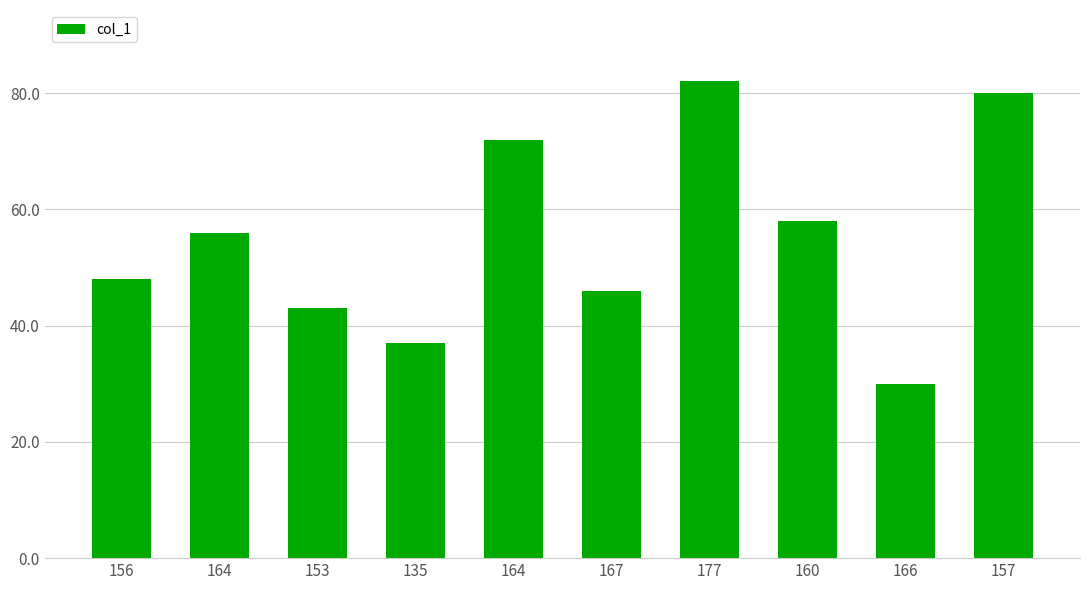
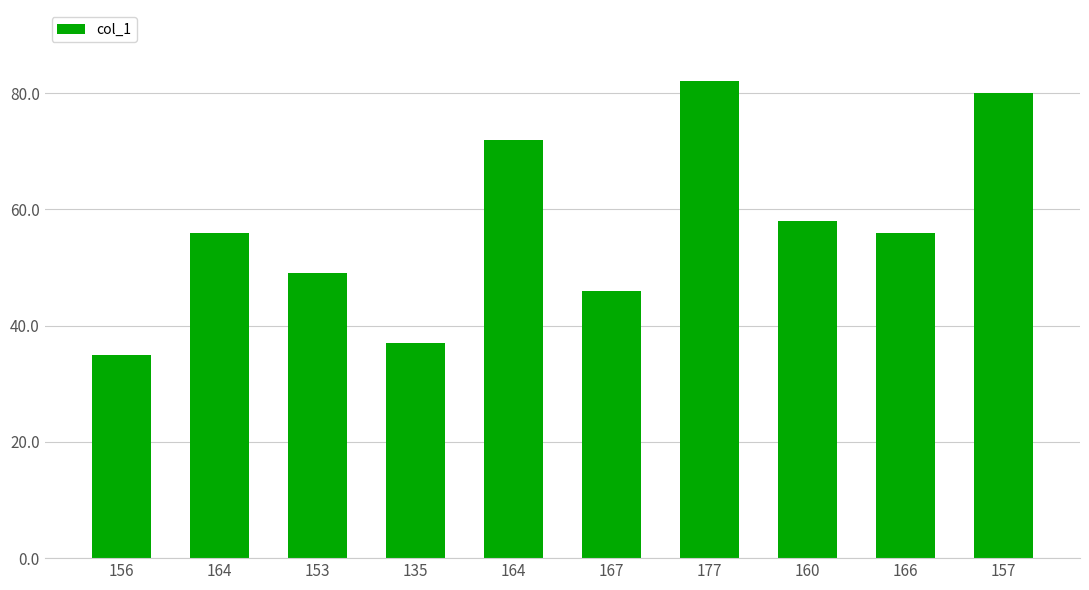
156: 48 -> 35
153: 43 -> 49
166: 30 -> 56
